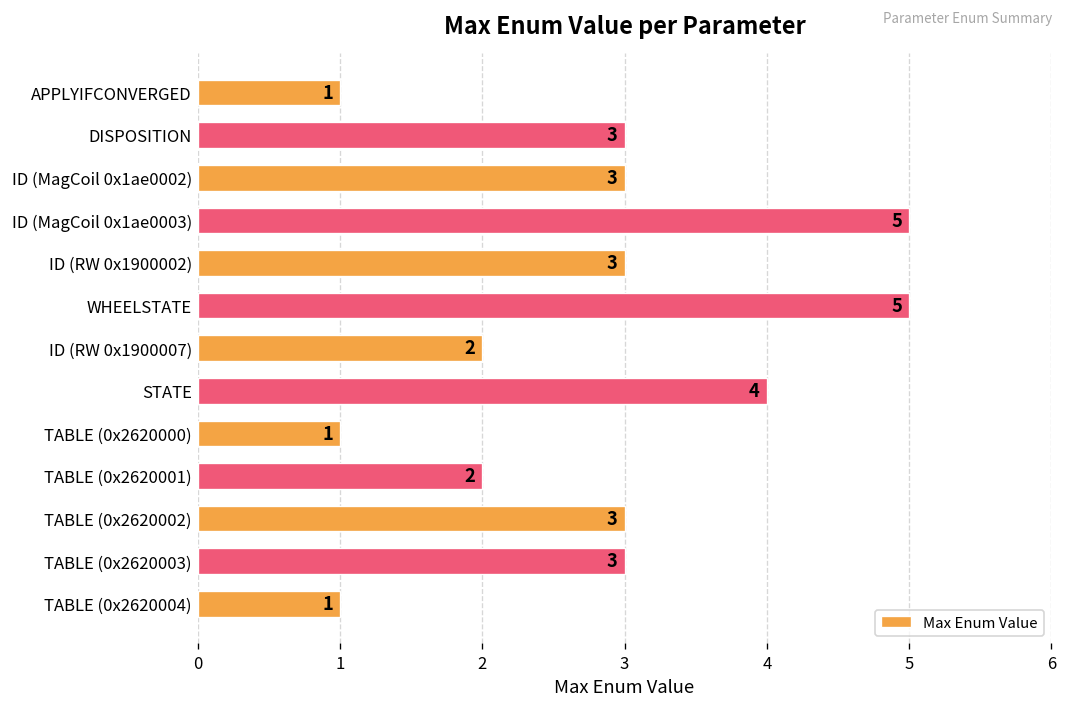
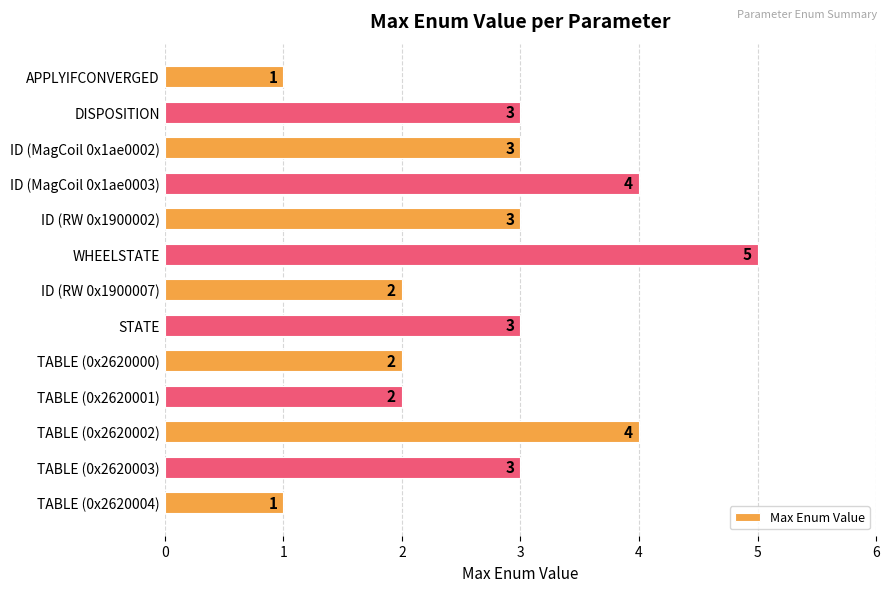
ID (MagCoil 0x1ae0003): 5 -> 4
STATE: 4 -> 3
TABLE (0x2620000): 1 -> 2
TABLE (0x2620002): 3 -> 4
